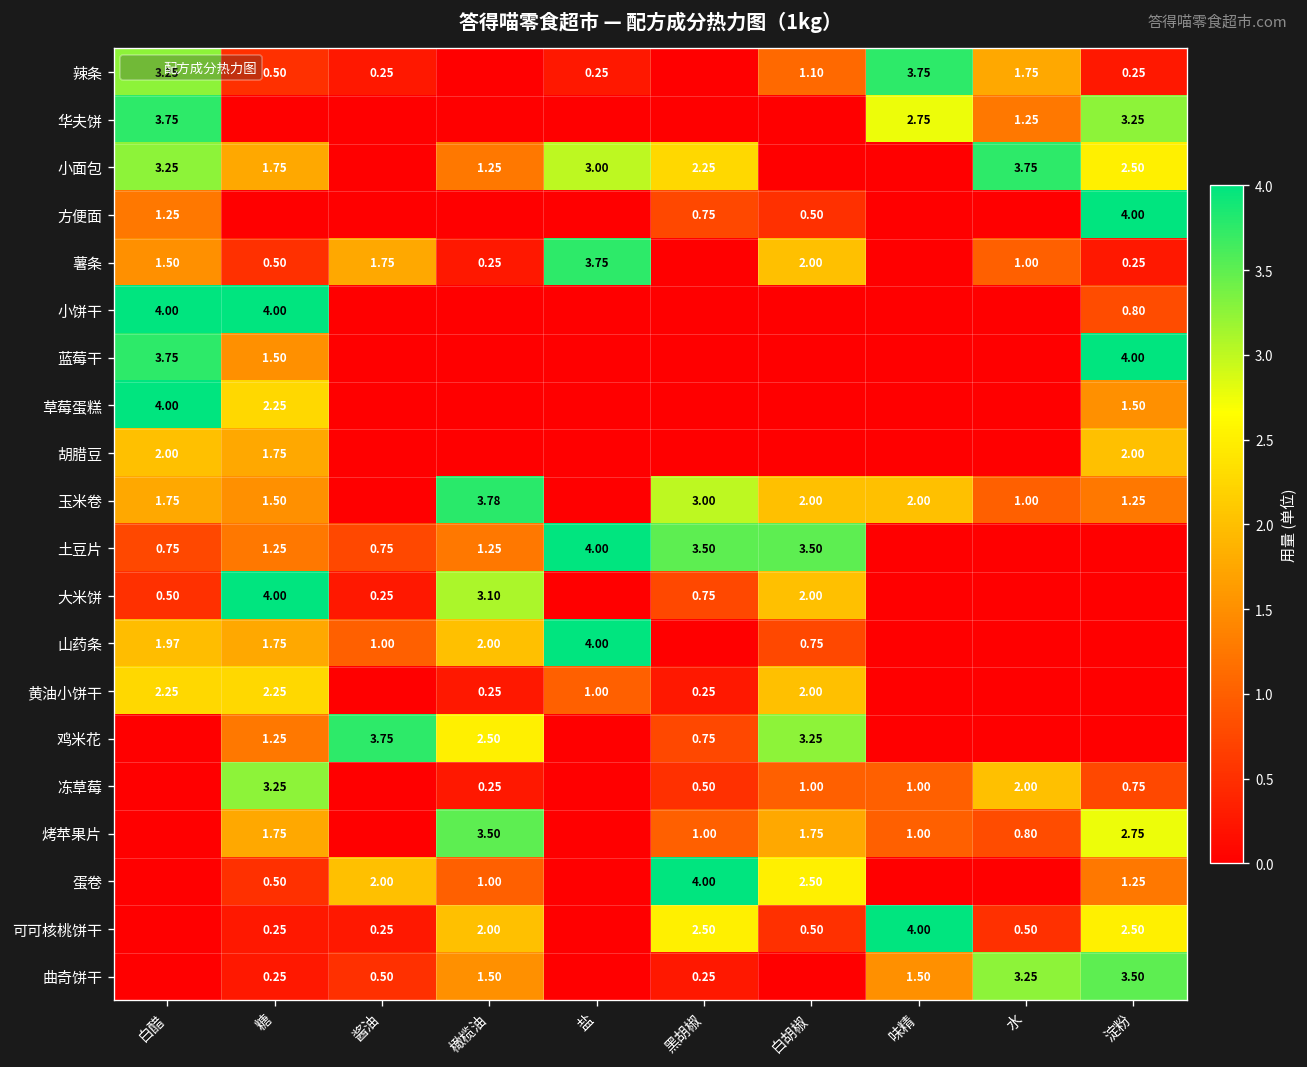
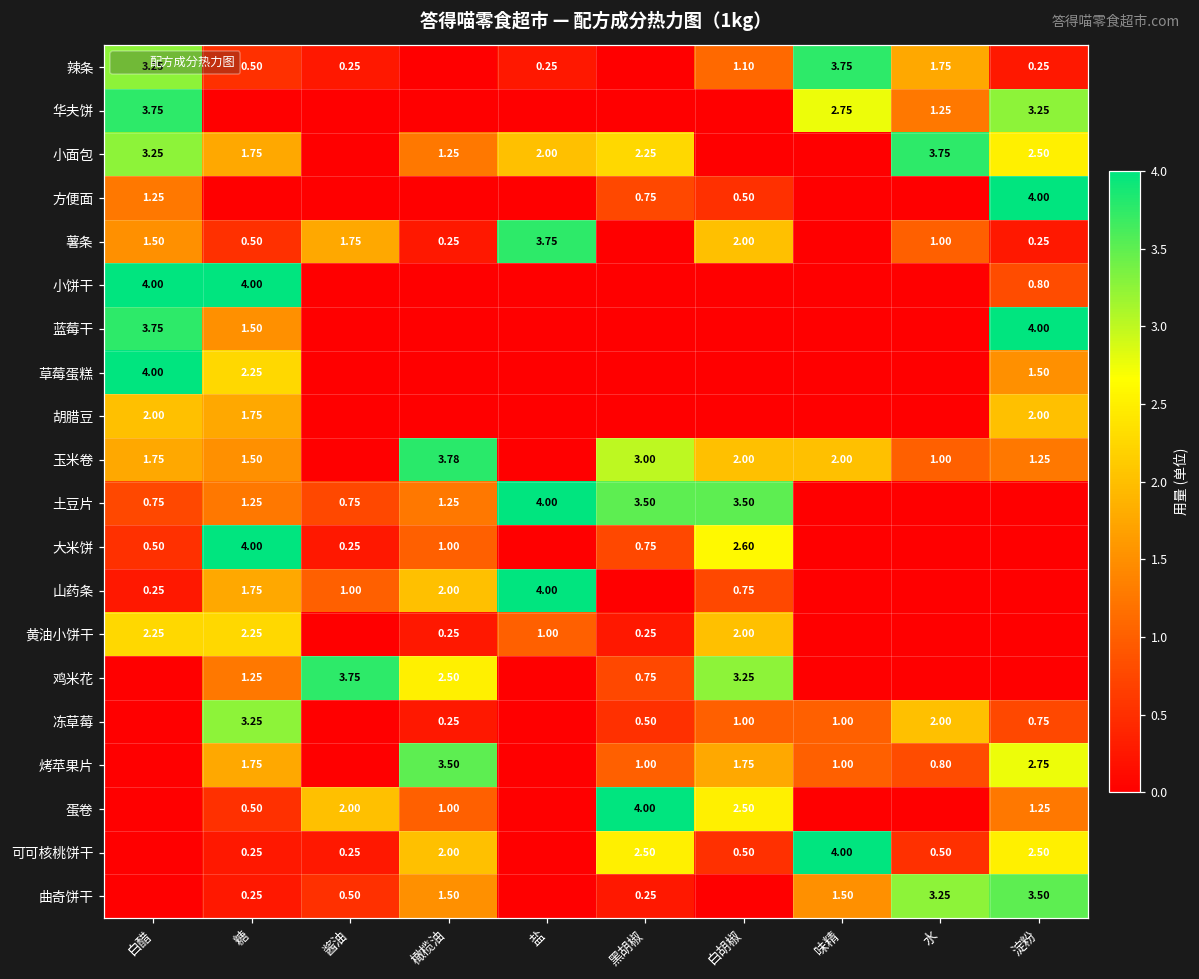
小面包, 盐: 3.00 -> 2.00
大米饼, 橄榄油: 3.10 -> 1.00
大米饼, 白胡椒: 2.00 -> 2.60
山药条, 白醋: 1.97 -> 0.25
